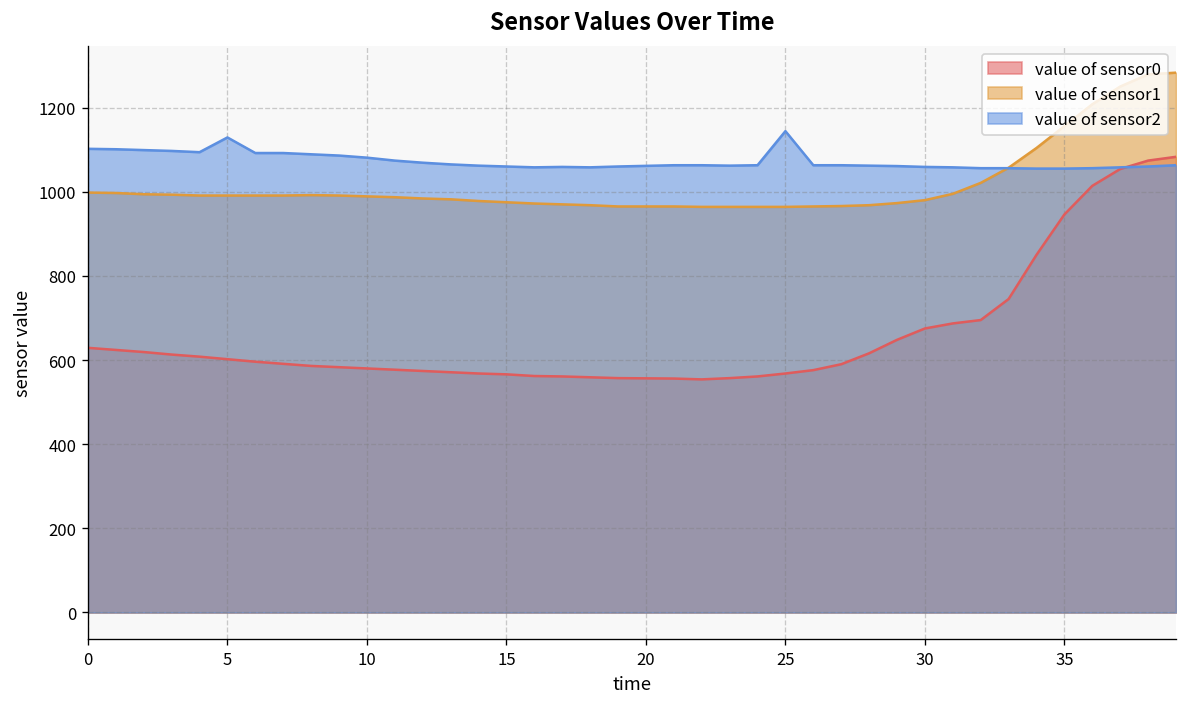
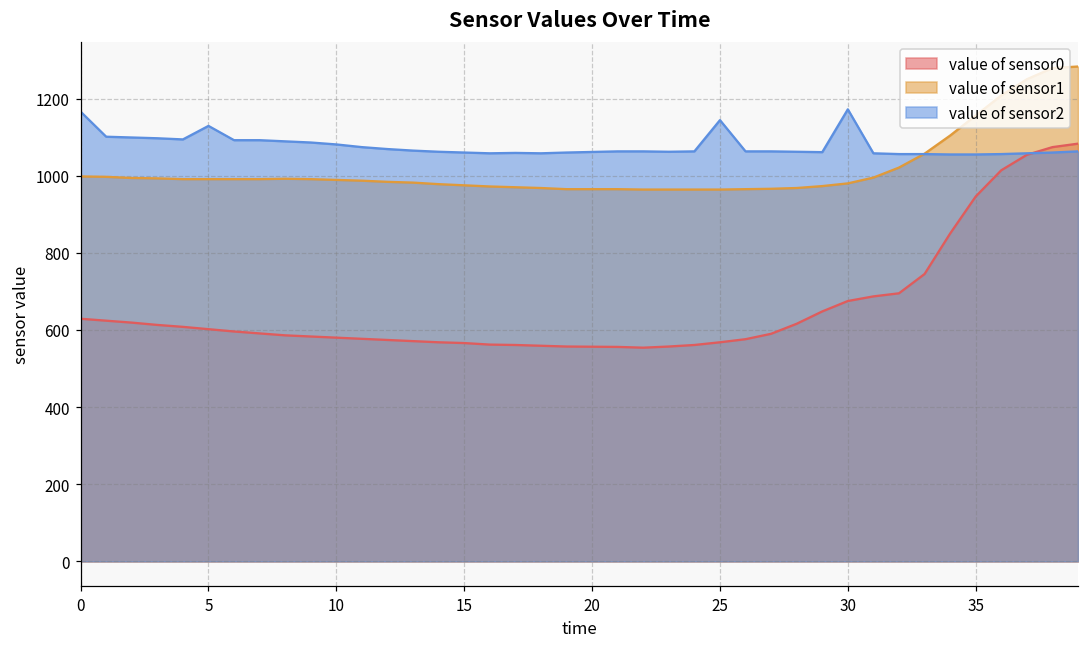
value of sensor2, 0: 1100 -> 1170
value of sensor2, 30: 1060 -> 1170
